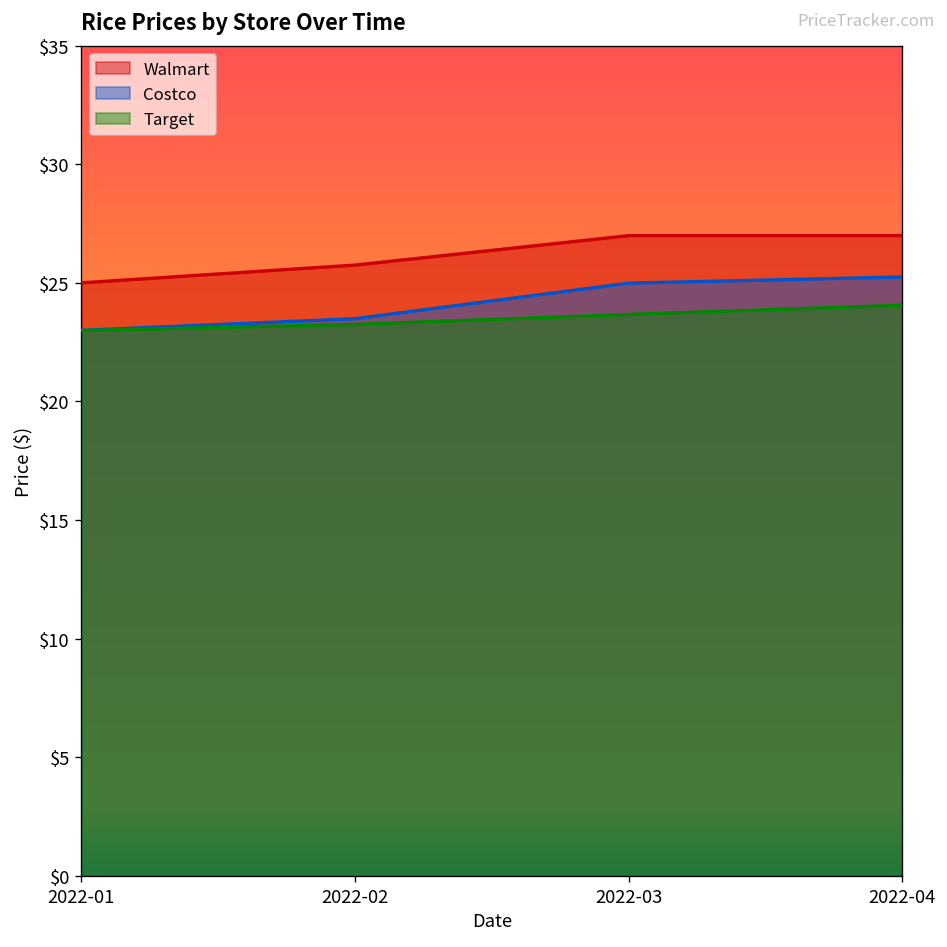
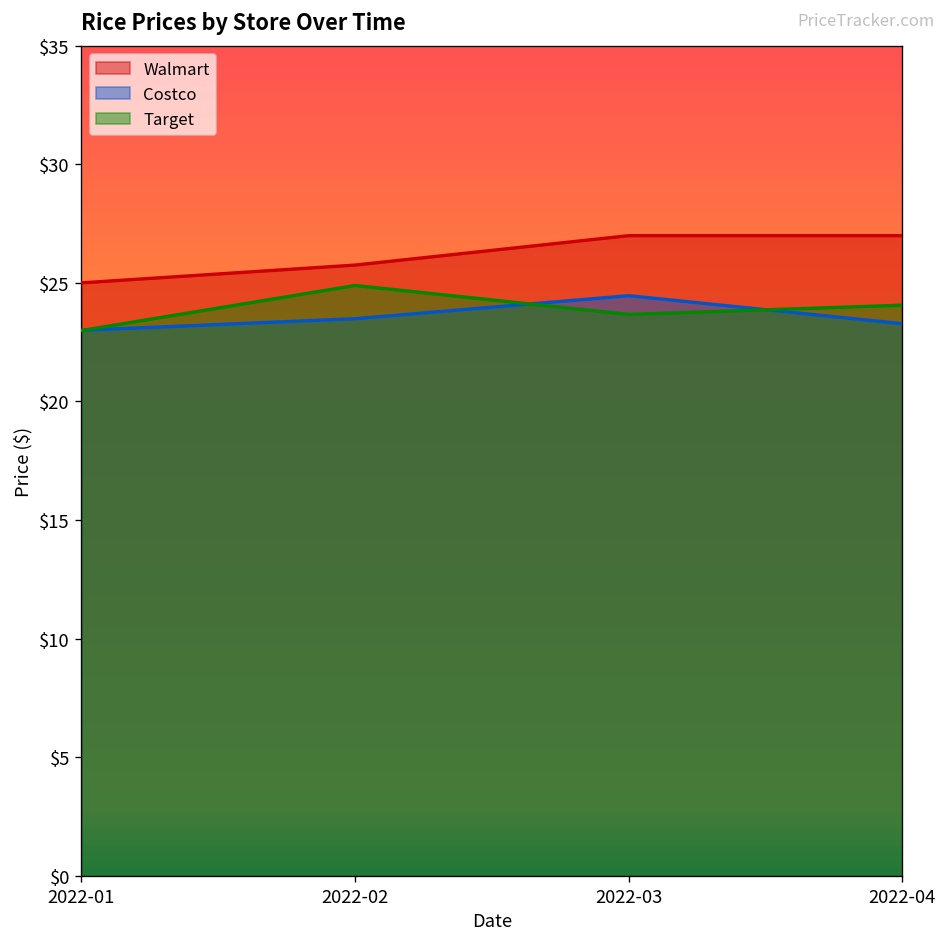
Target, 2022-02: $23.3 -> $24.9
Costco, 2022-03: $25.0 -> $24.5
Costco, 2022-04: $25.3 -> $23.3
